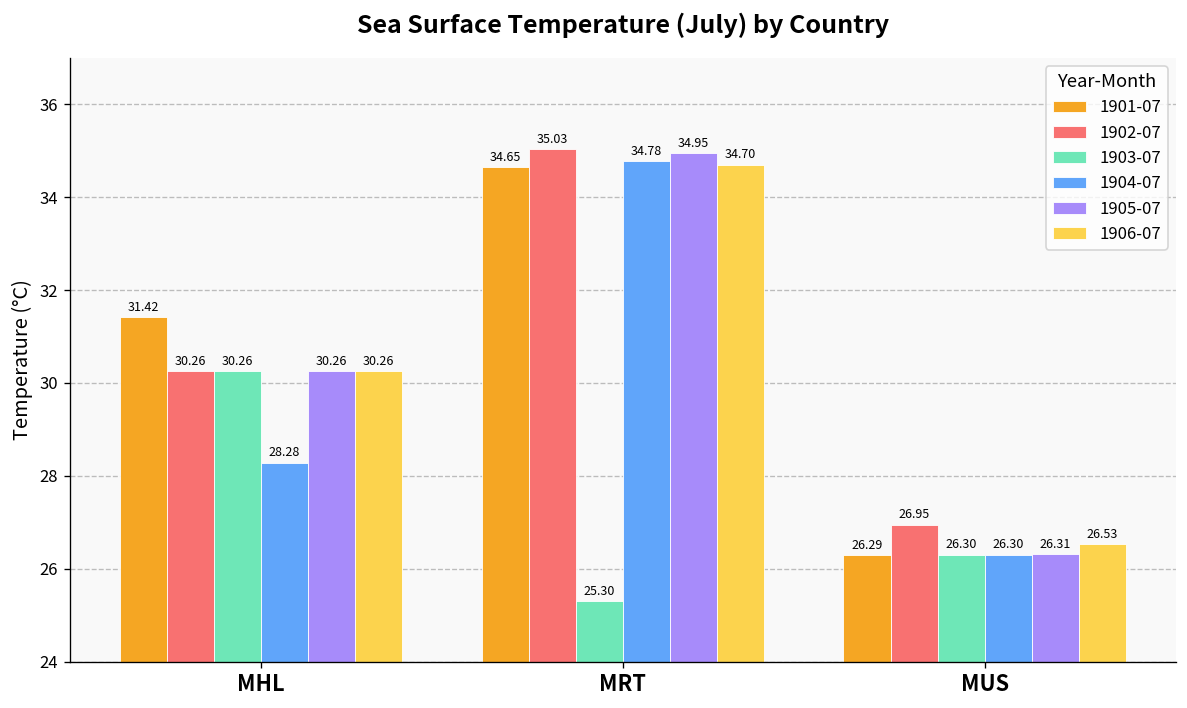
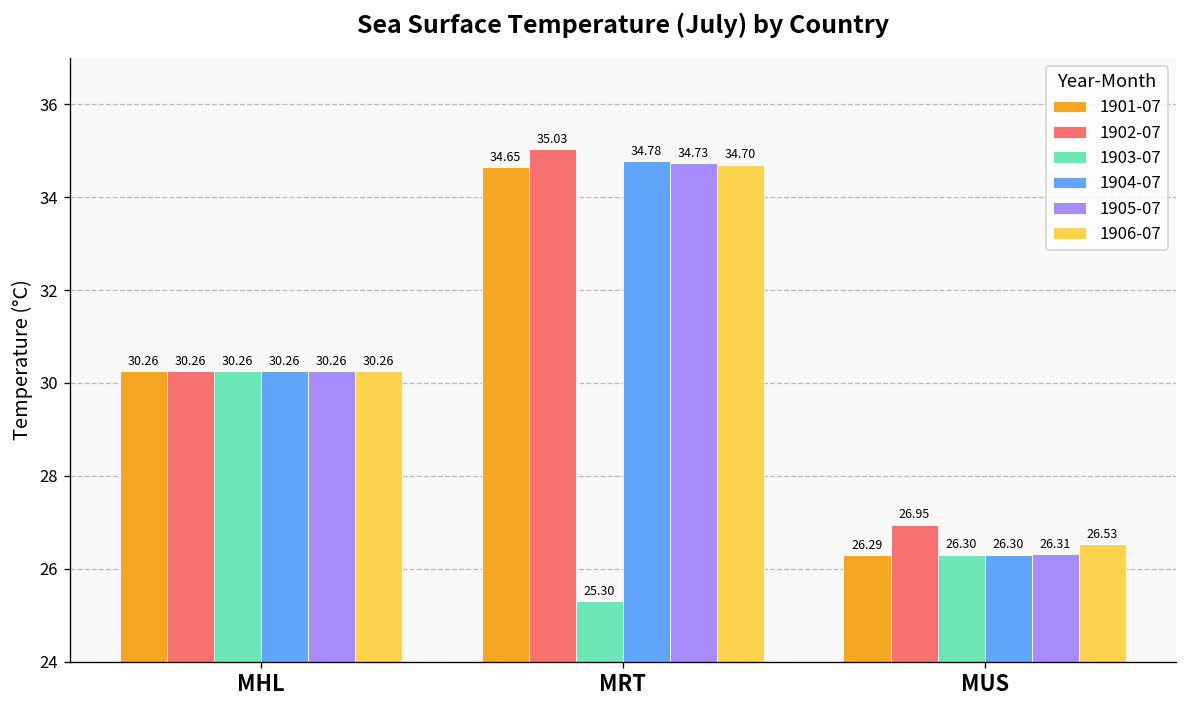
1901-07, MHL: 31.42 -> 30.26
1904-07, MHL: 28.28 -> 30.26
1905-07, MRT: 34.95 -> 34.73
